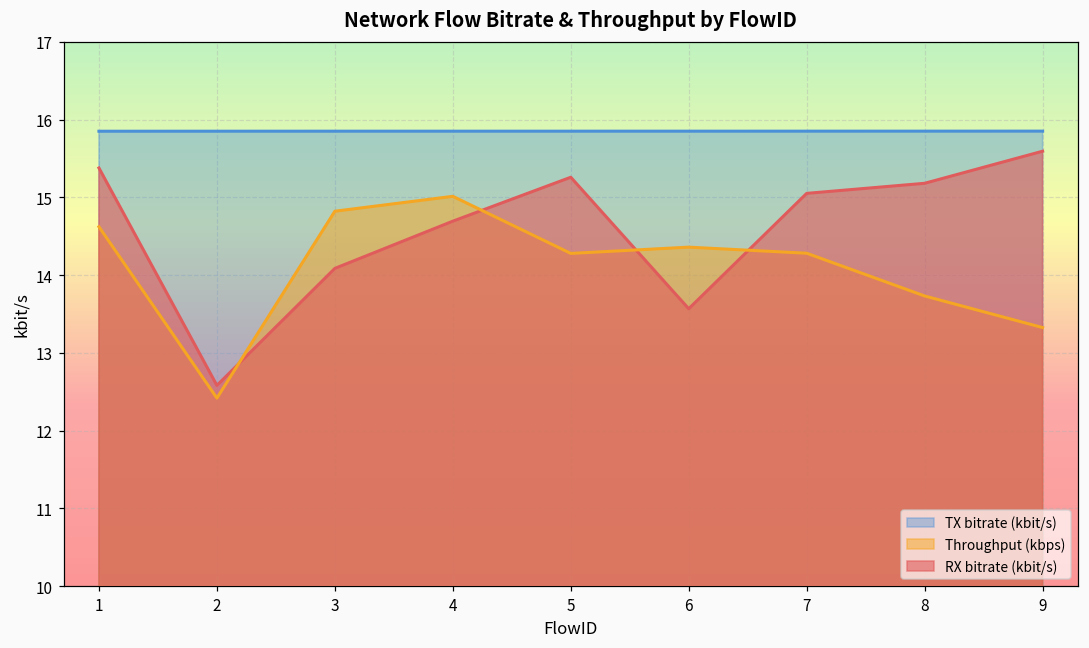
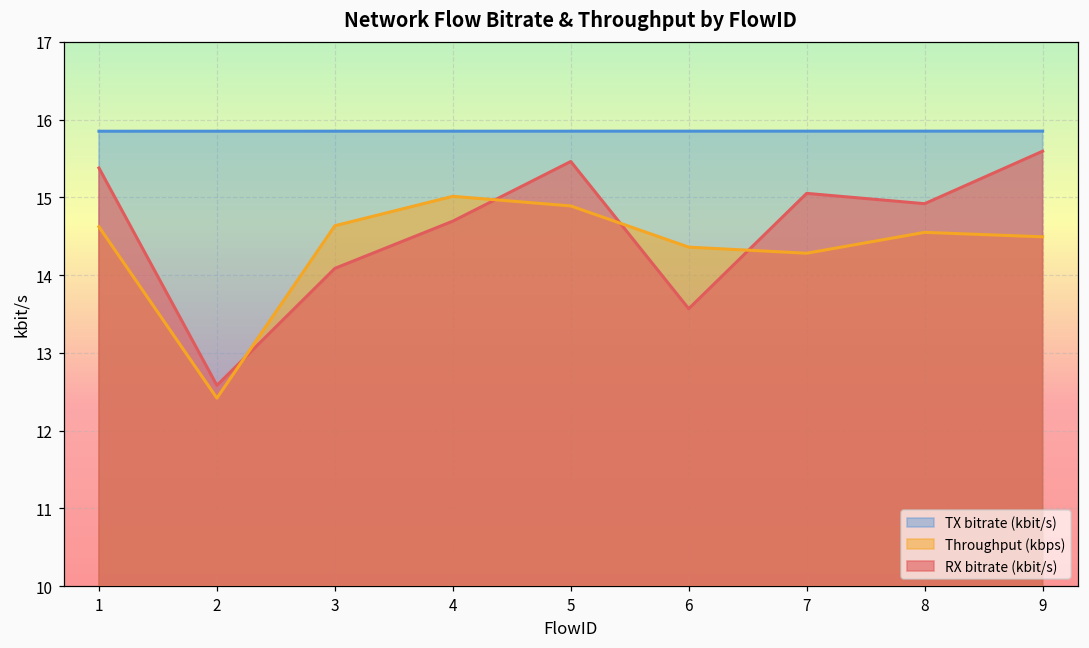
Throughput (kbps), 3: 14.8 -> 14.6
Throughput (kbps), 5: 14.3 -> 14.9
RX bitrate (kbit/s), 5: 15.3 -> 15.5
Throughput (kbps), 8: 13.7 -> 14.5
RX bitrate (kbit/s), 8: 15.2 -> 14.9
Throughput (kbps), 9: 13.3 -> 14.5
